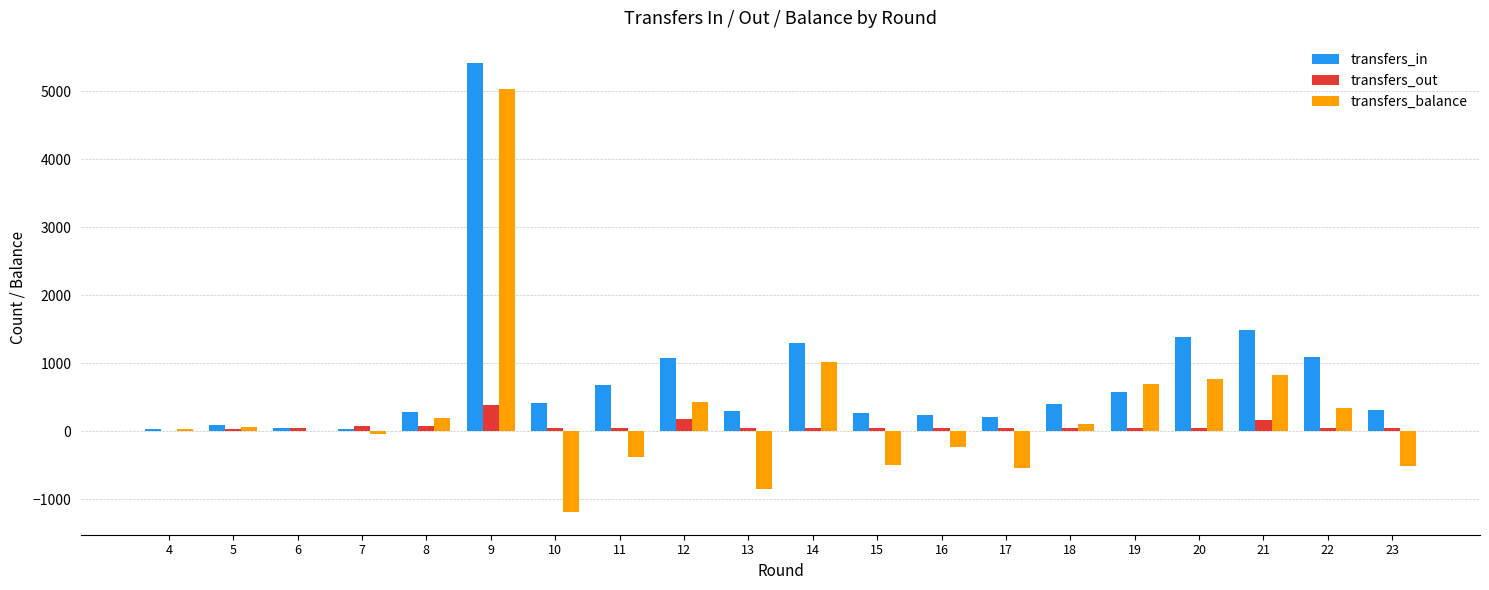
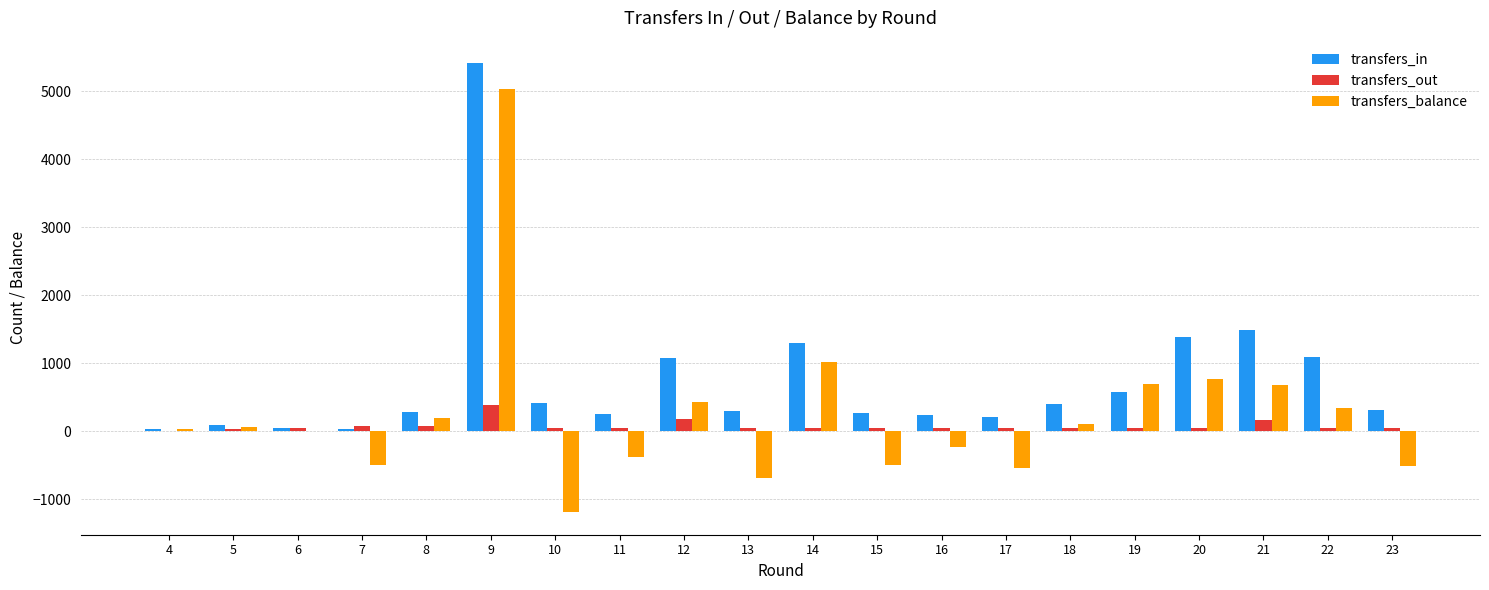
transfers_balance, 7: 0 -> -500
transfers_in, 11: 700 -> 200
transfers_balance, 13: -800 -> -700
transfers_balance, 21: 800 -> 700
